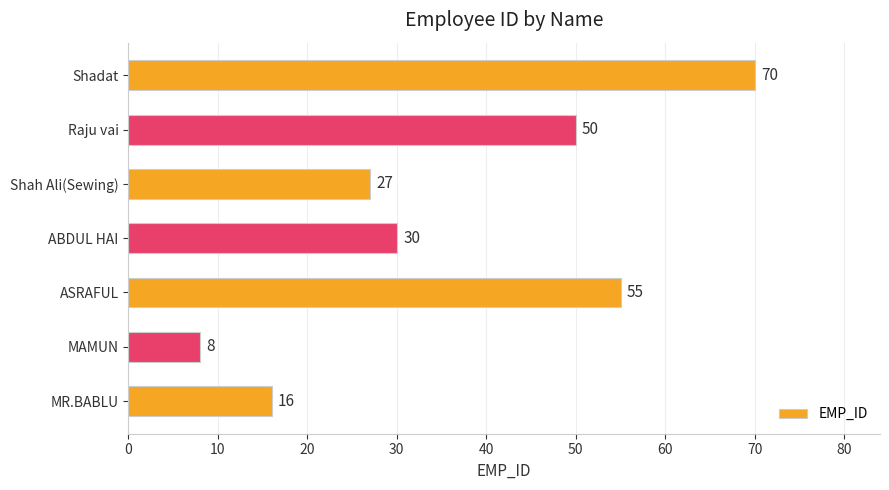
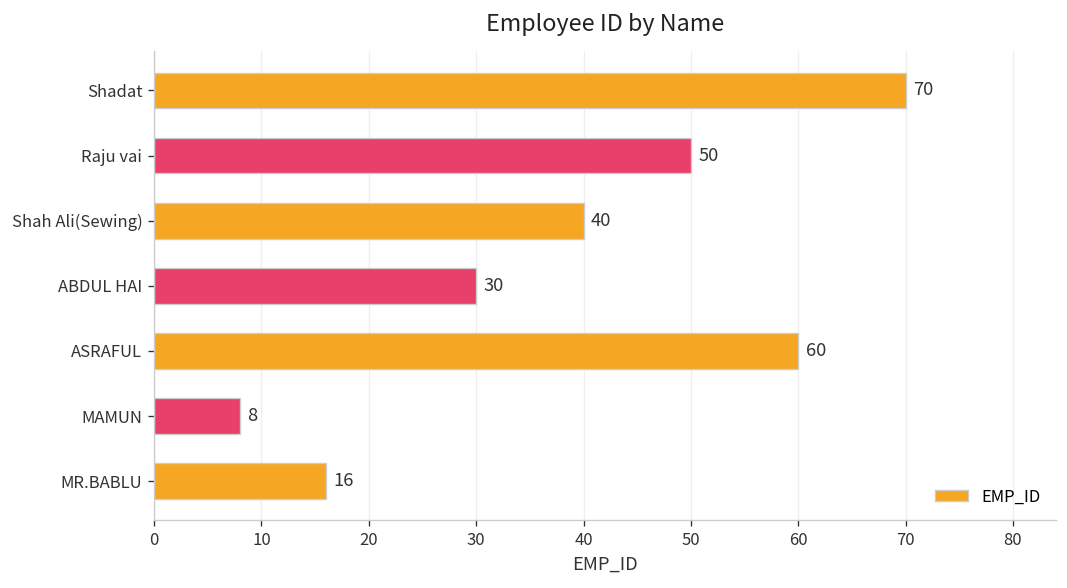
Shah Ali(Sewing): 27 -> 40
ASRAFUL: 55 -> 60
